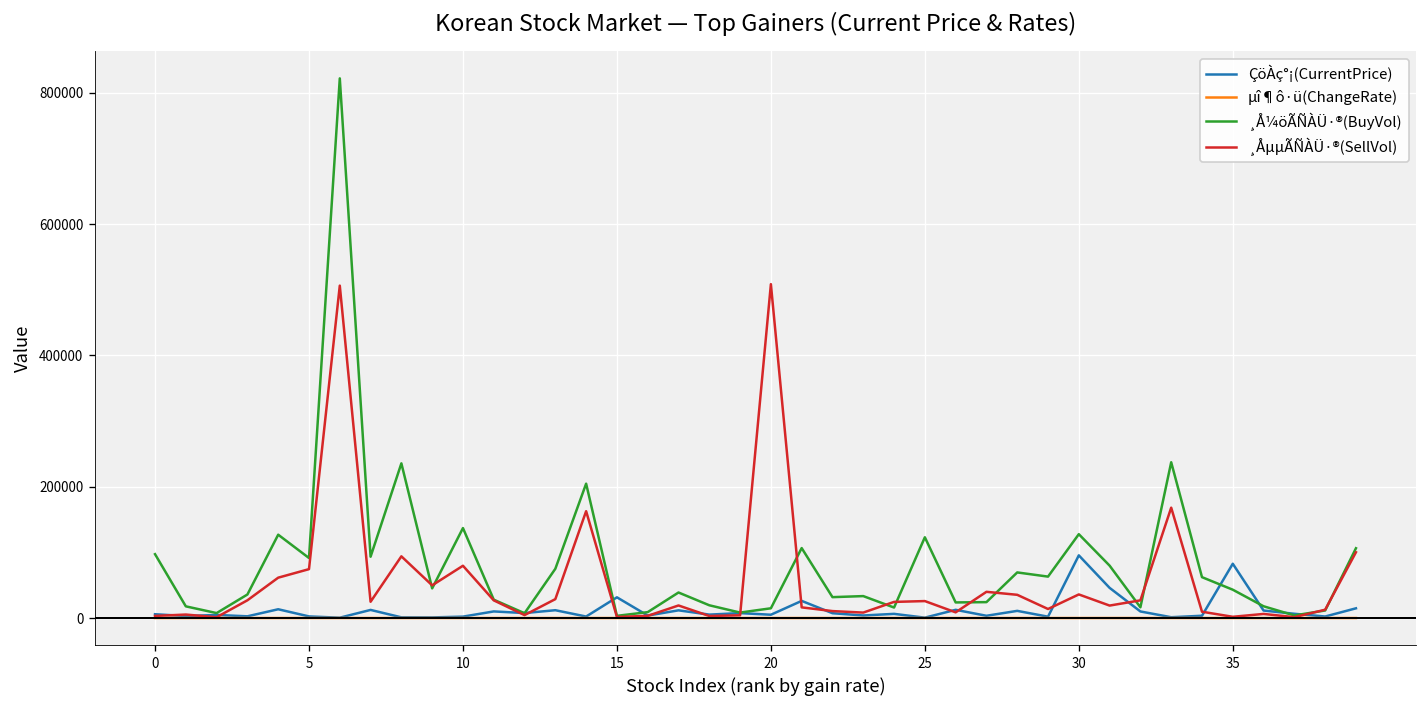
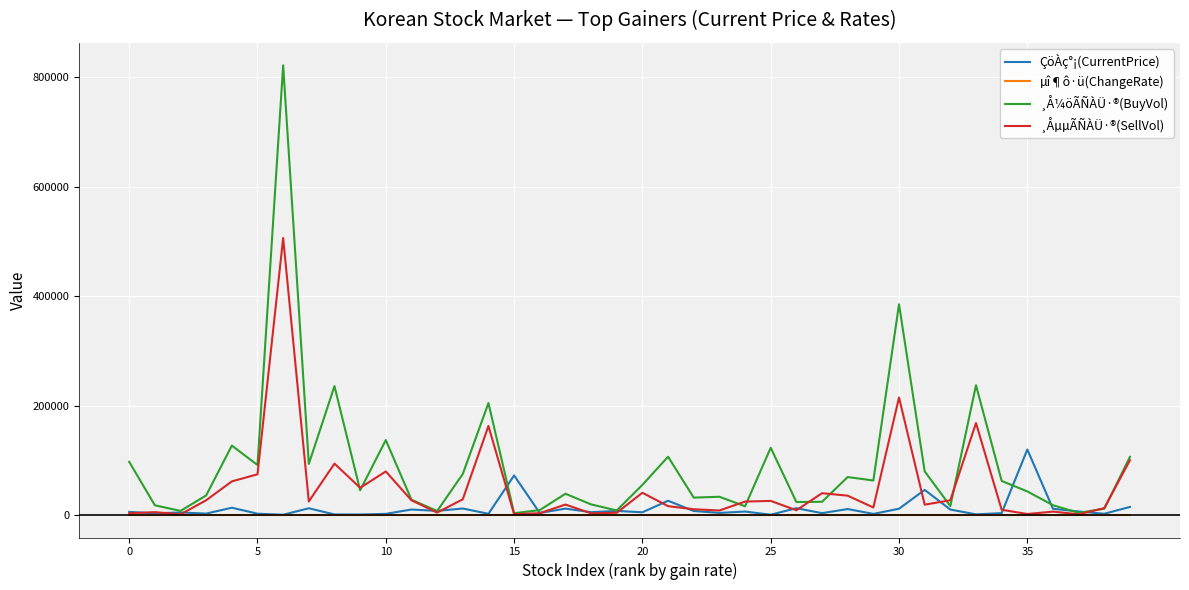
ÇöÀç°¡(CurrentPrice), 15: 30000 -> 70000
¸Å¼öÃÑÀÜ·®(BuyVol), 20: 10000 -> 60000
¸ÅµµÃÑÀÜ·®(SellVol), 20: 510000 -> 40000
ÇöÀç°¡(CurrentPrice), 30: 100000 -> 10000
¸Å¼öÃÑÀÜ·®(BuyVol), 30: 130000 -> 390000
¸ÅµµÃÑÀÜ·®(SellVol), 30: 40000 -> 210000
ÇöÀç°¡(CurrentPrice), 35: 80000 -> 120000
